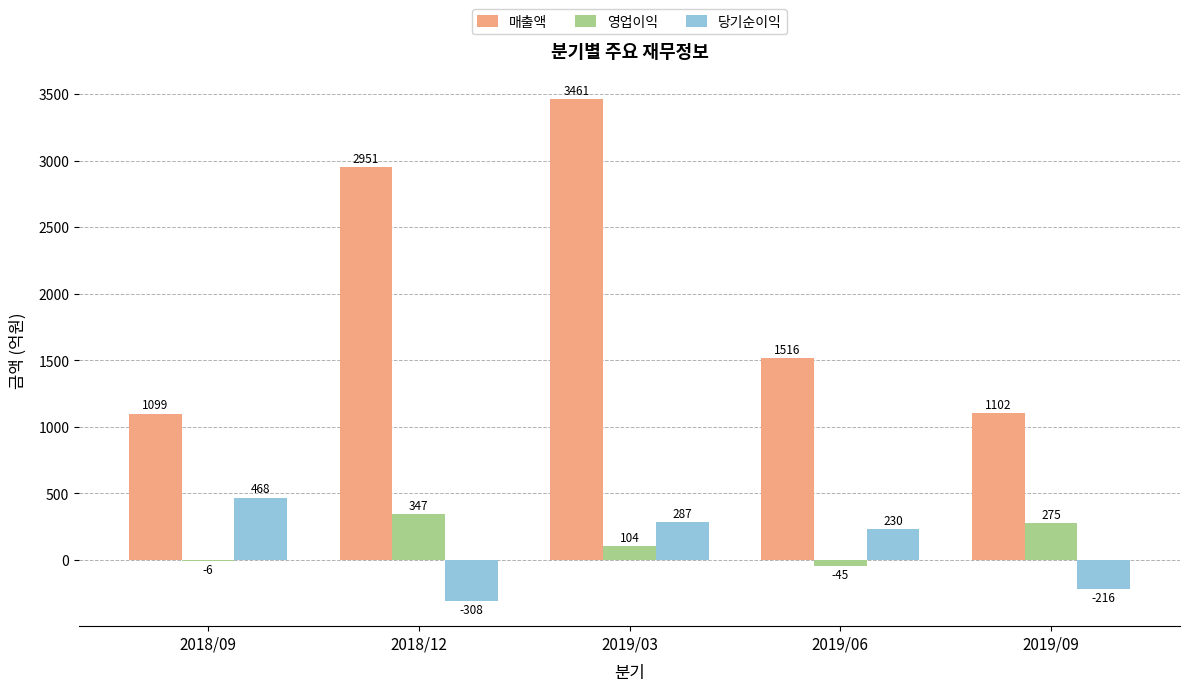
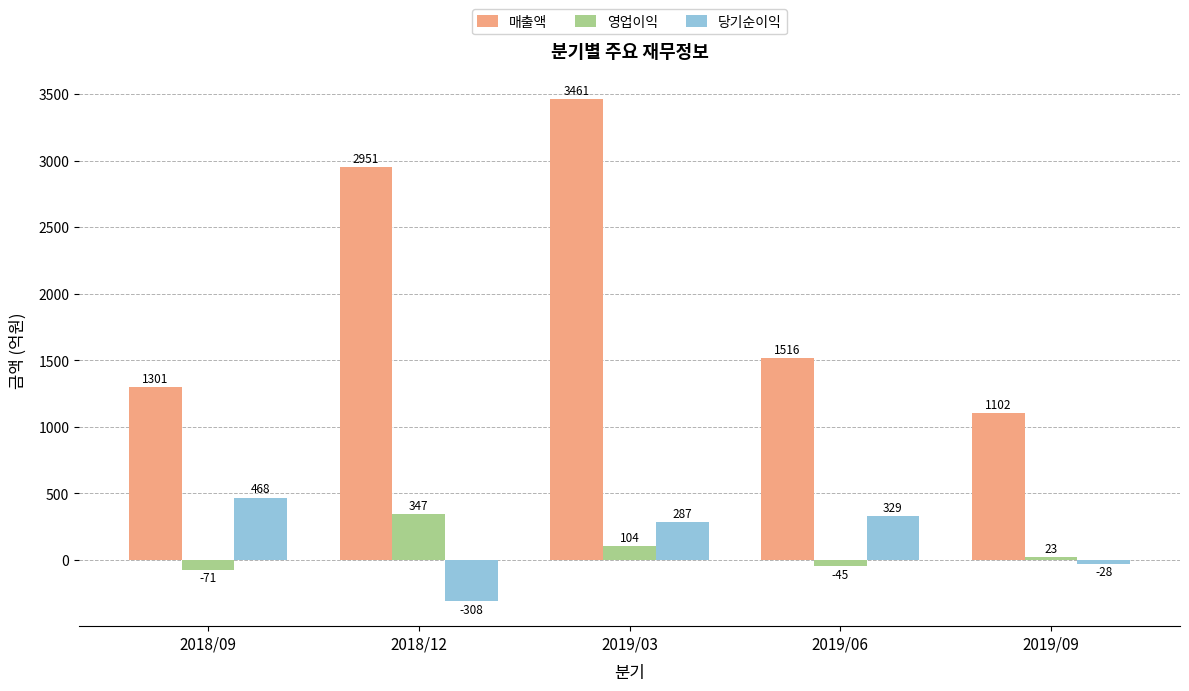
매출액, 2018/09: 1099 -> 1301
영업이익, 2018/09: -6 -> -71
당기순이익, 2019/06: 230 -> 329
영업이익, 2019/09: 275 -> 23
당기순이익, 2019/09: -216 -> -28
